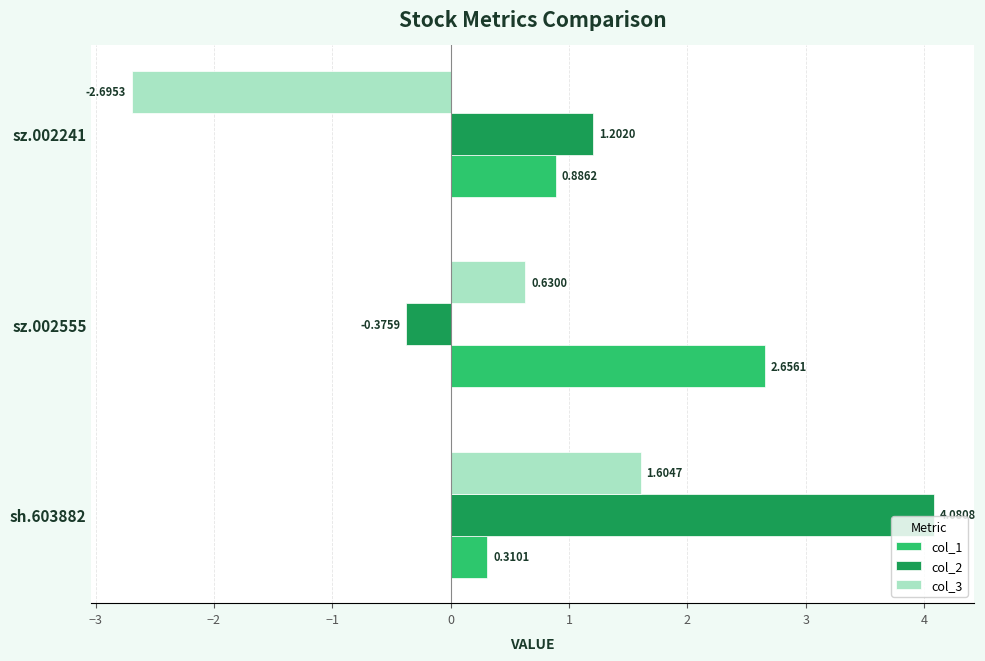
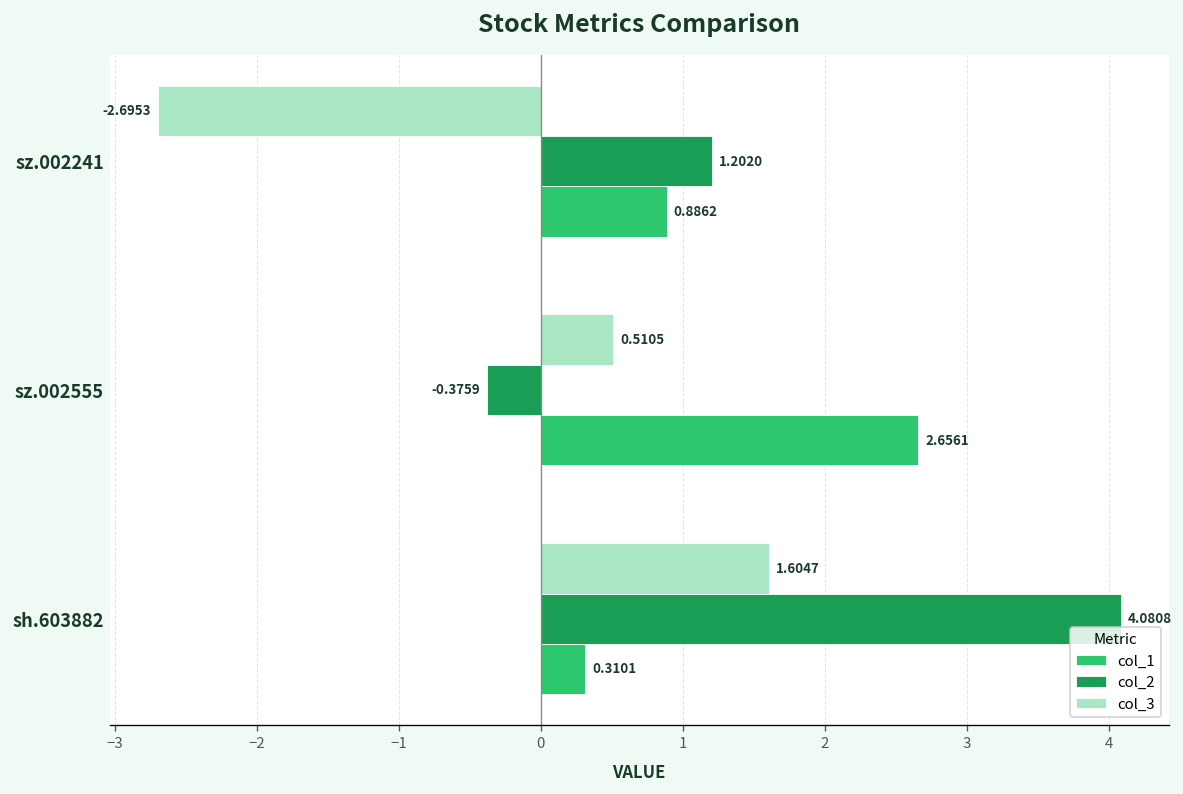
col_3, sz.002555: 0.6300 -> 0.5105
